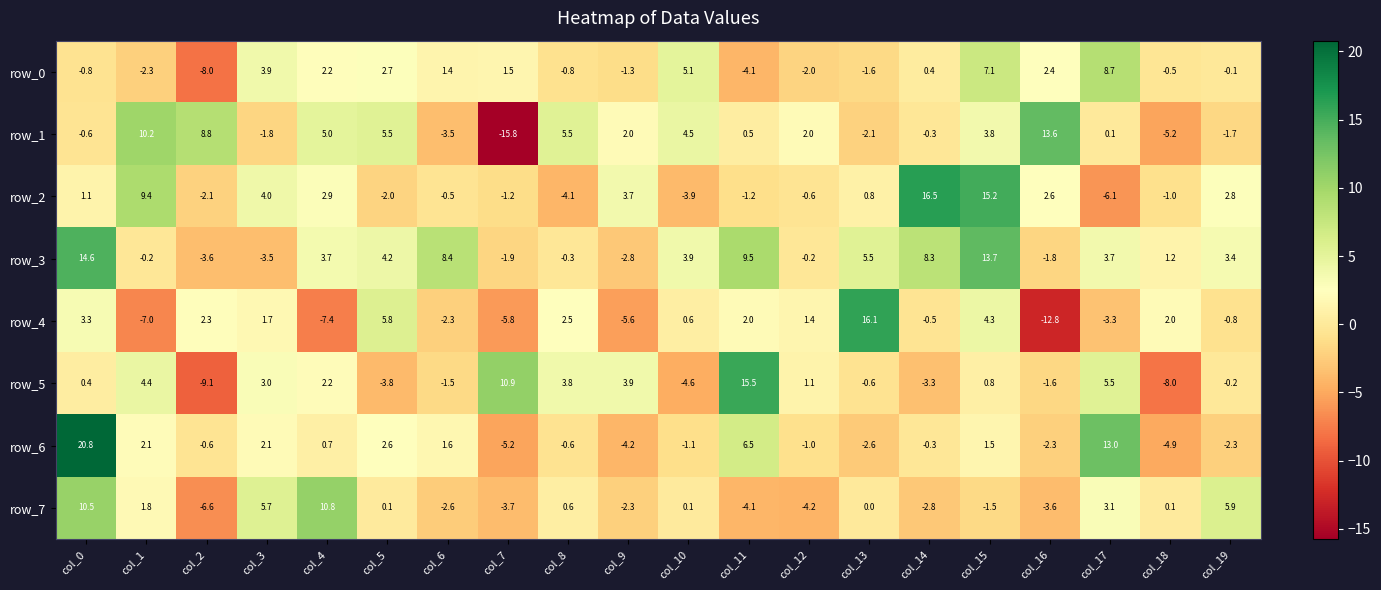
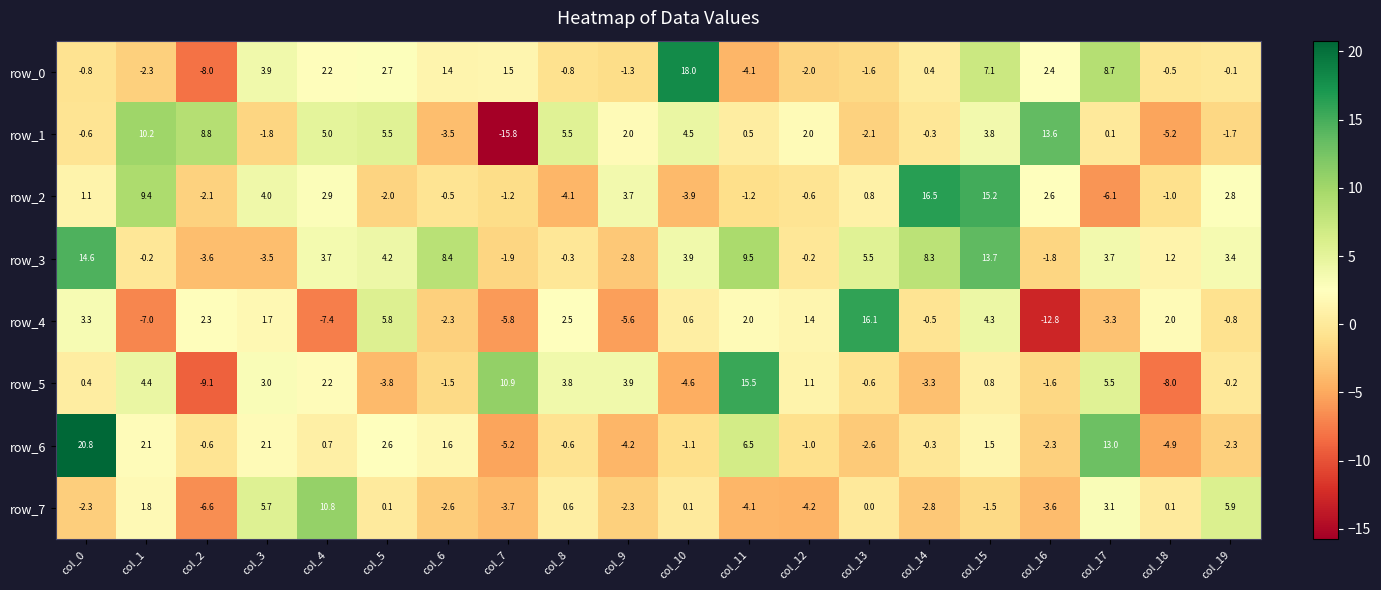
row_0, col_10: 5.1 -> 18.0
row_7, col_0: 10.5 -> -2.3
